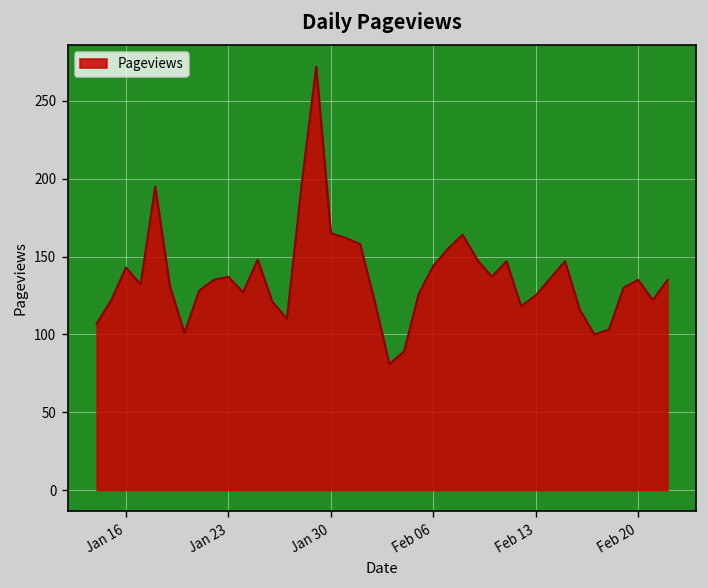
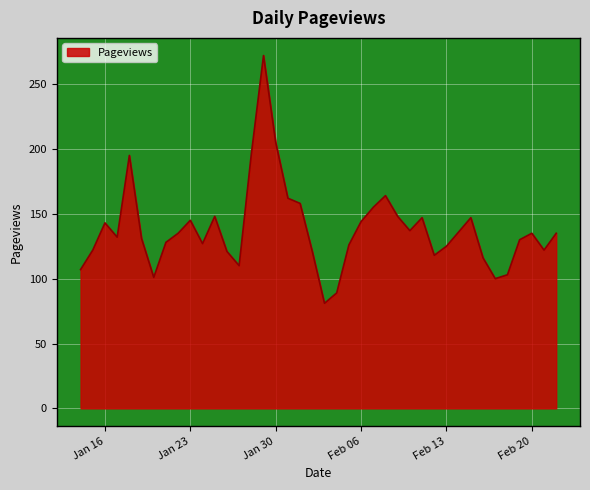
Jan 23: 137 -> 145
Jan 30: 165 -> 205
